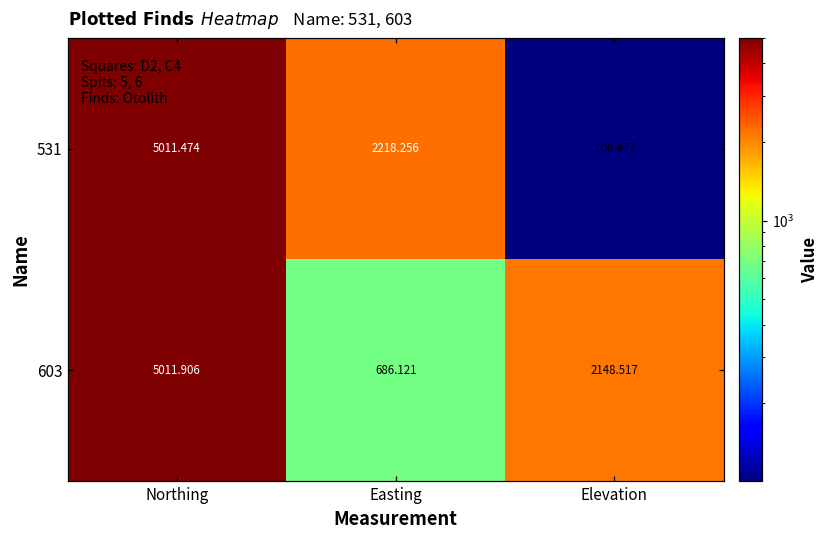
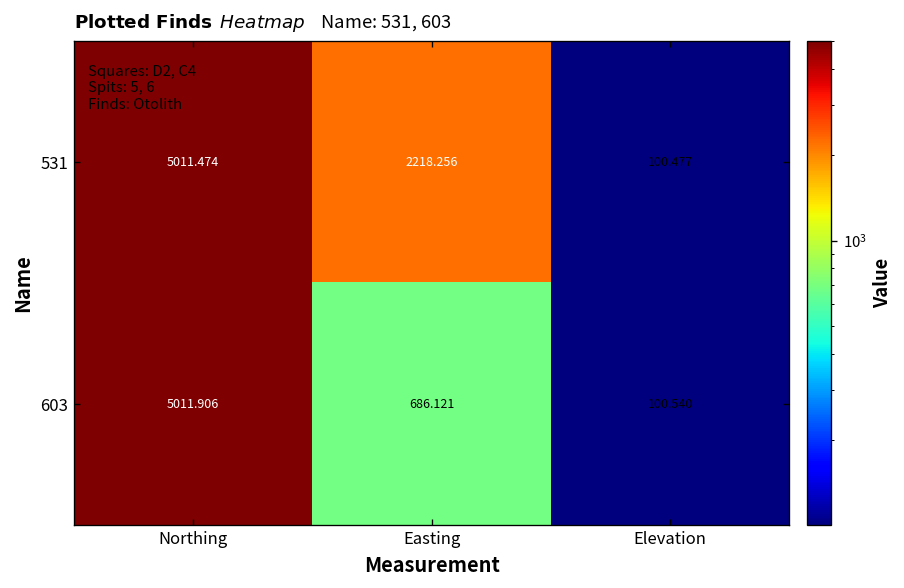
603, Elevation: 2148.517 -> 100.540
